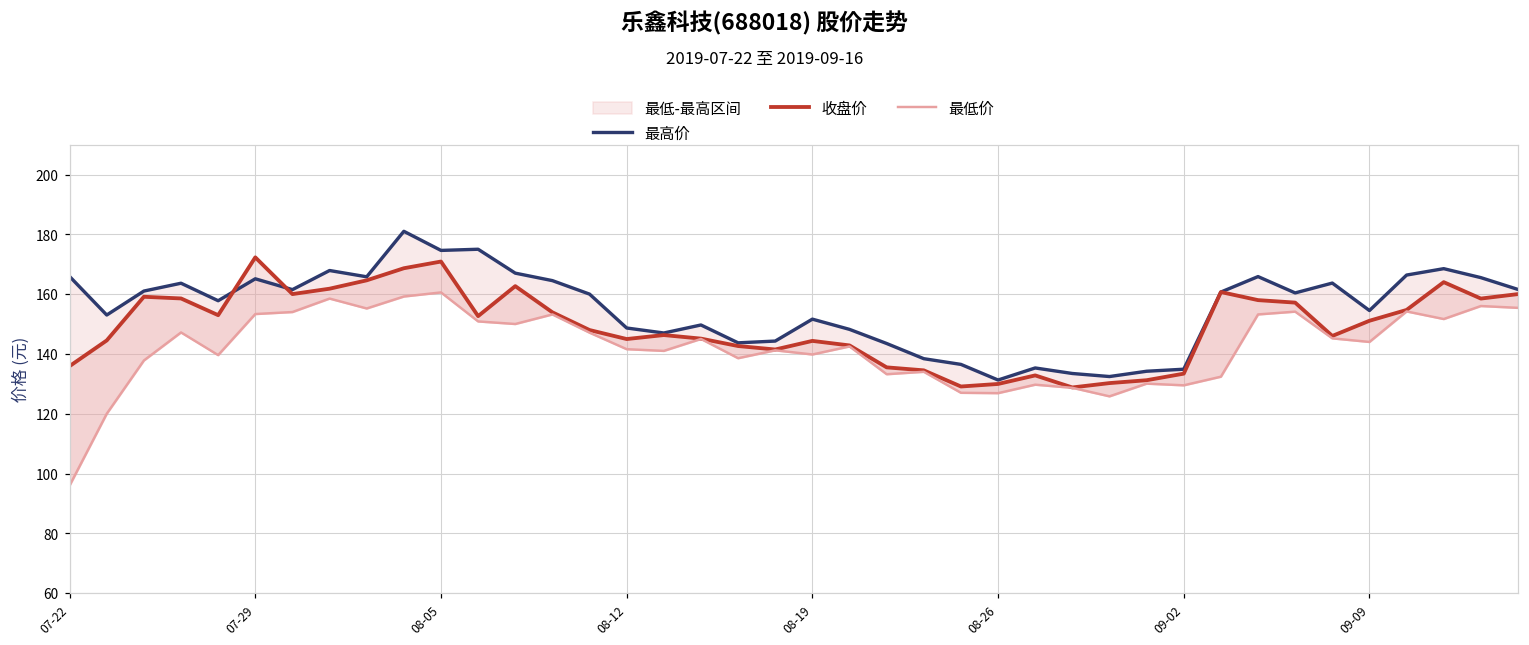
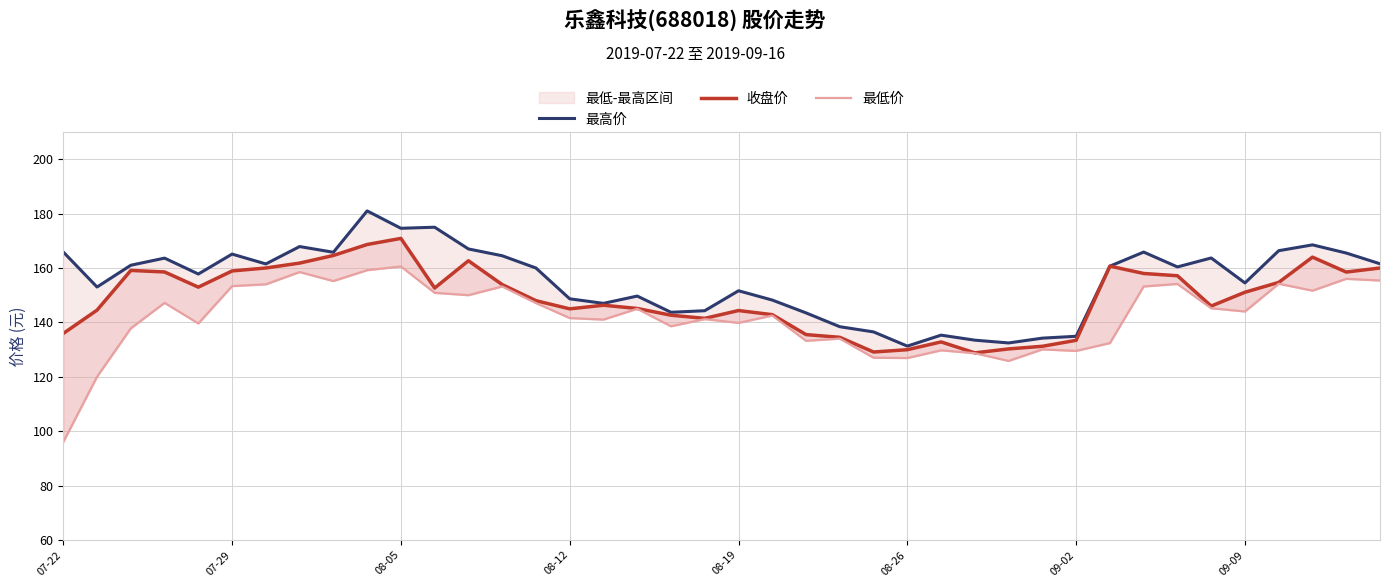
收盘价, 07-29: 172 -> 159
